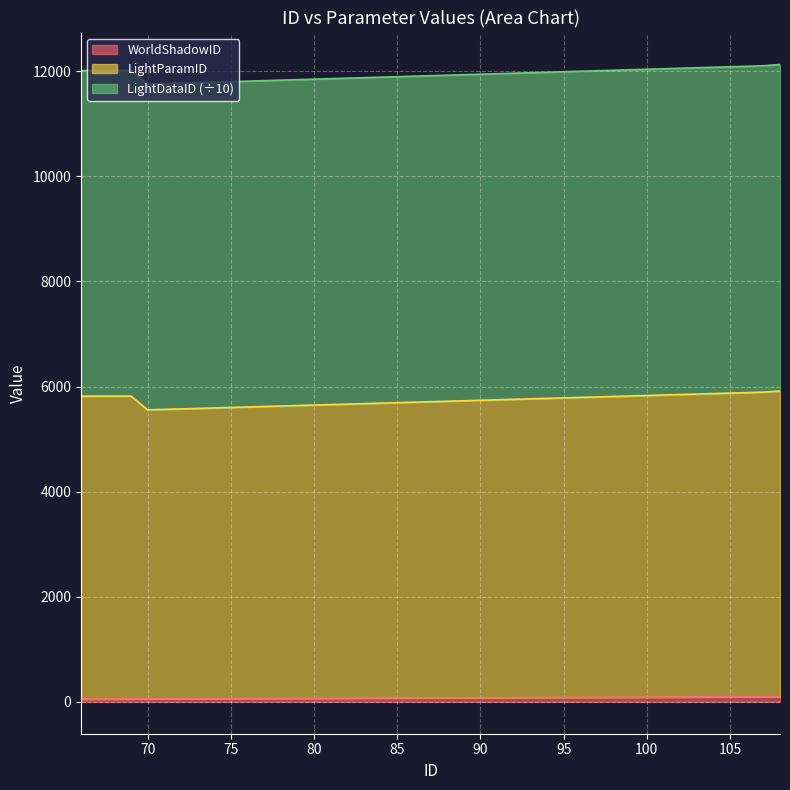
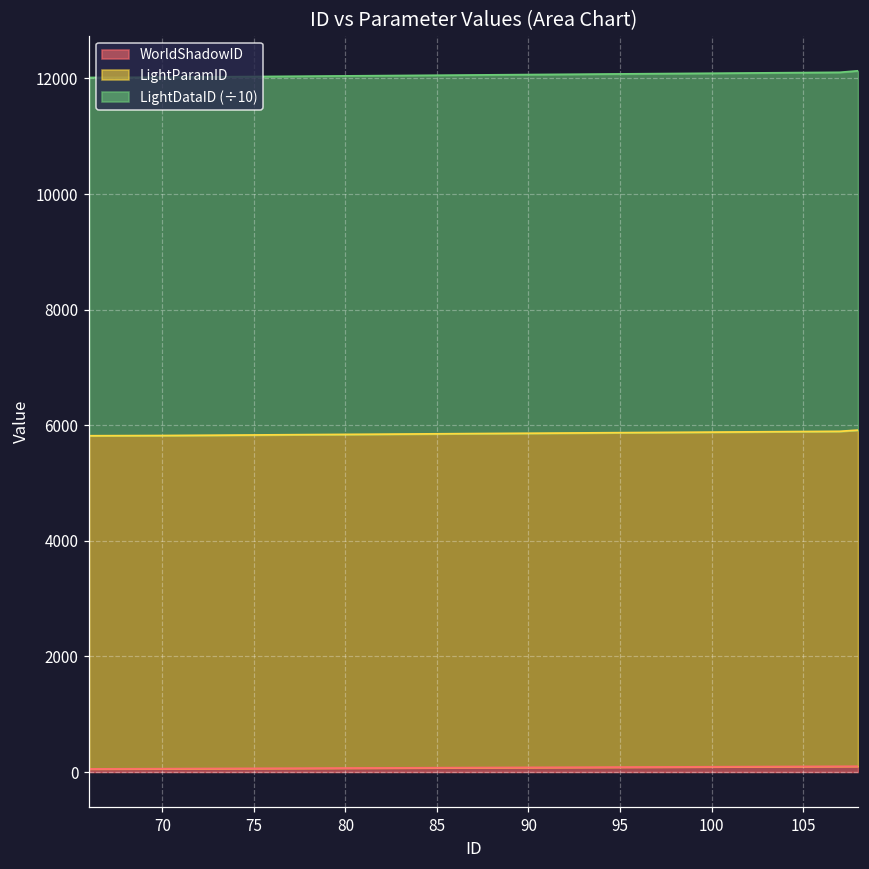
LightParamID, 70: 5500 -> 5800
